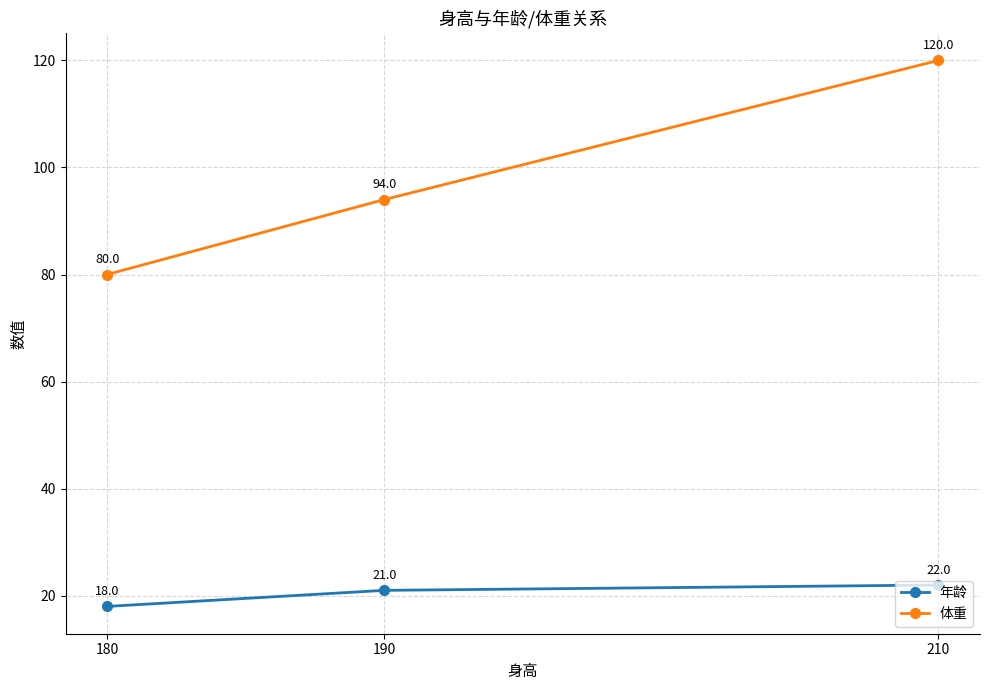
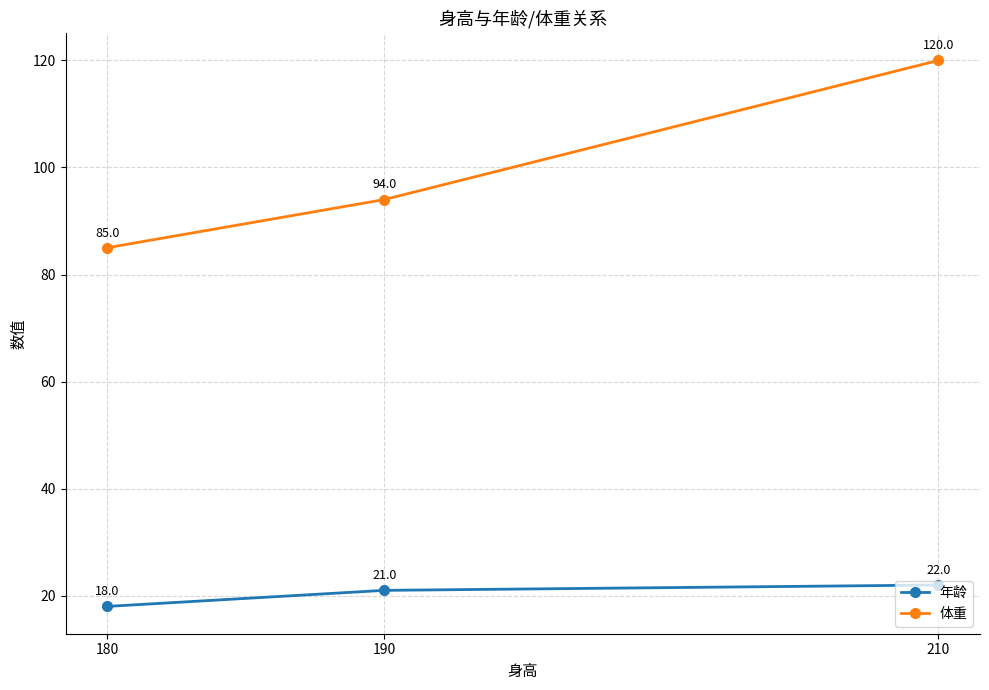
体重, 180: 80.0 -> 85.0
